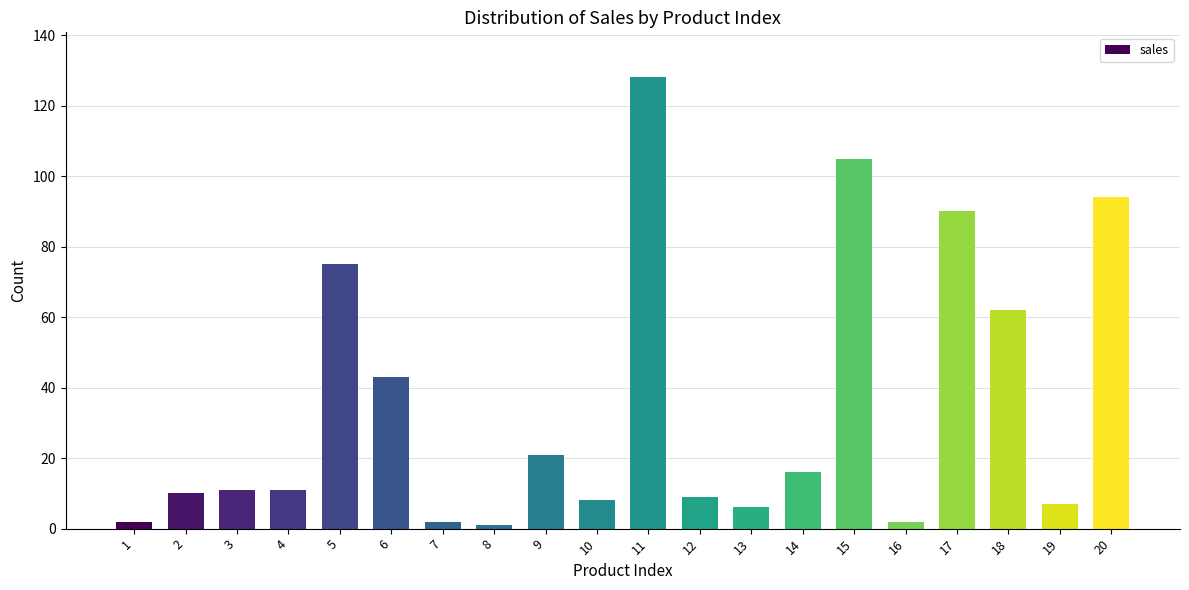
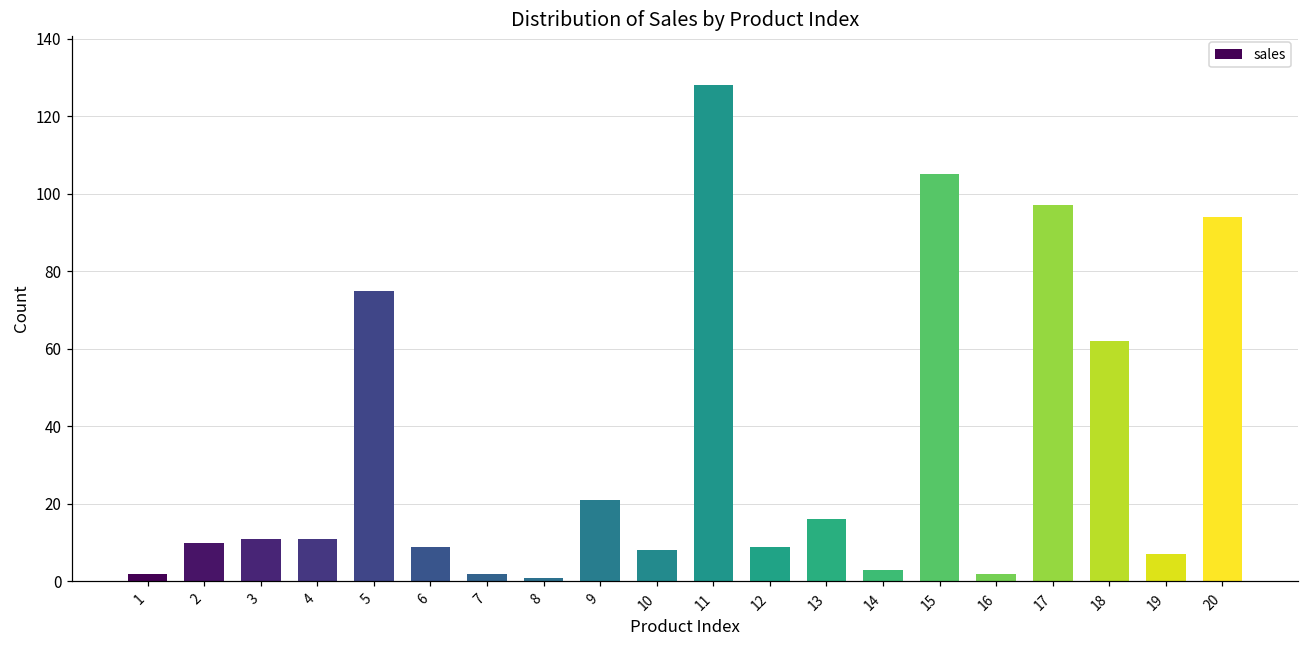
6: 43 -> 9
13: 6 -> 16
14: 16 -> 3
17: 90 -> 97
